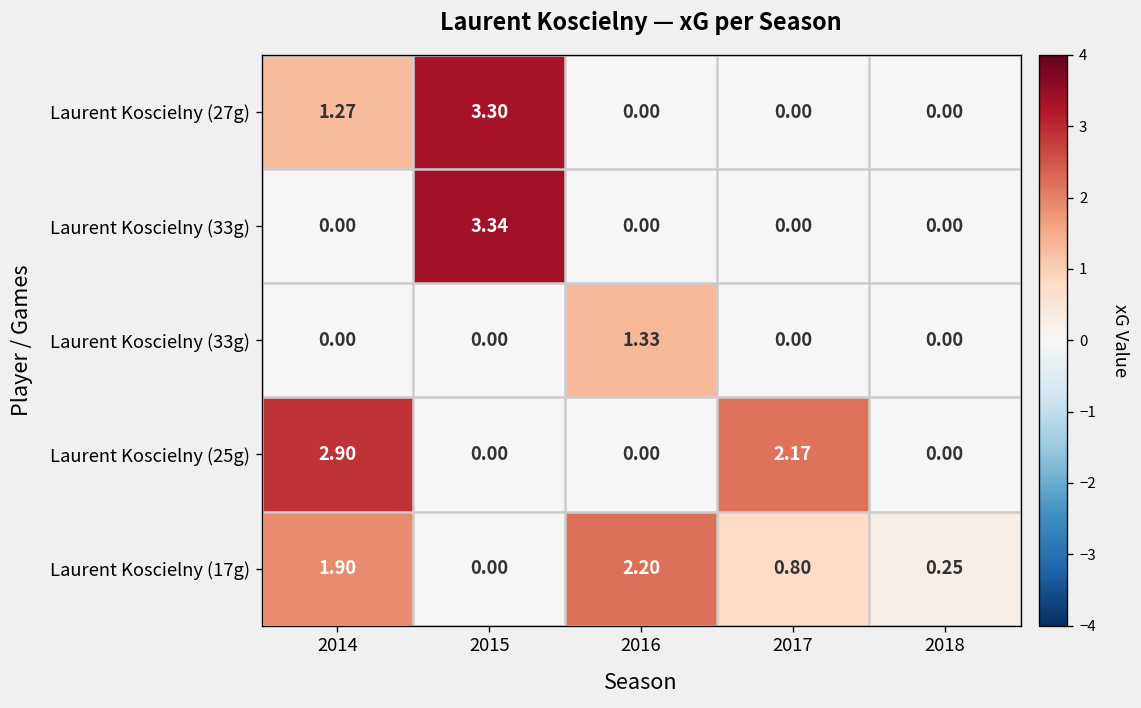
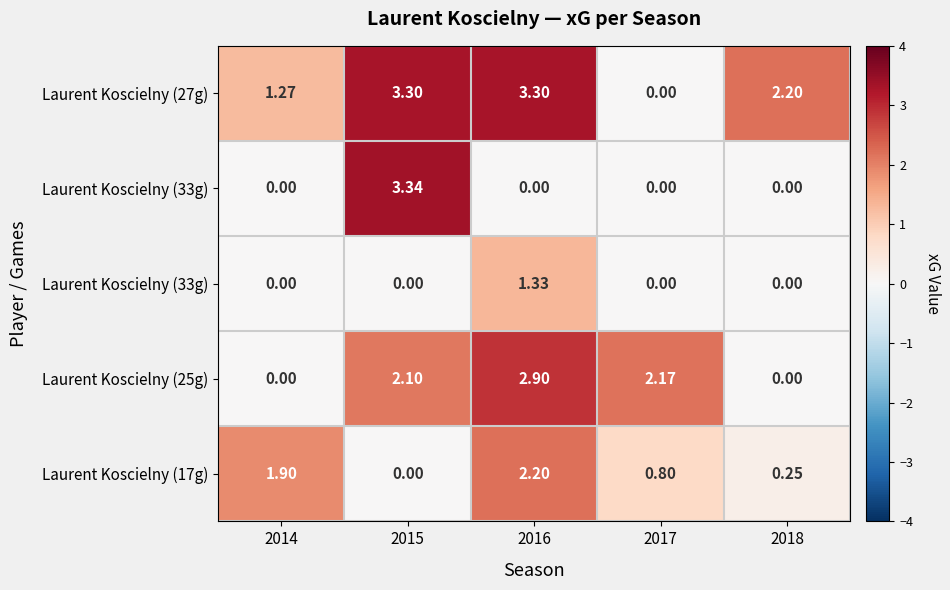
Laurent Koscielny (27g), 2016: 0.00 -> 3.30
Laurent Koscielny (27g), 2018: 0.00 -> 2.20
Laurent Koscielny (25g), 2014: 2.90 -> 0.00
Laurent Koscielny (25g), 2015: 0.00 -> 2.10
Laurent Koscielny (25g), 2016: 0.00 -> 2.90
